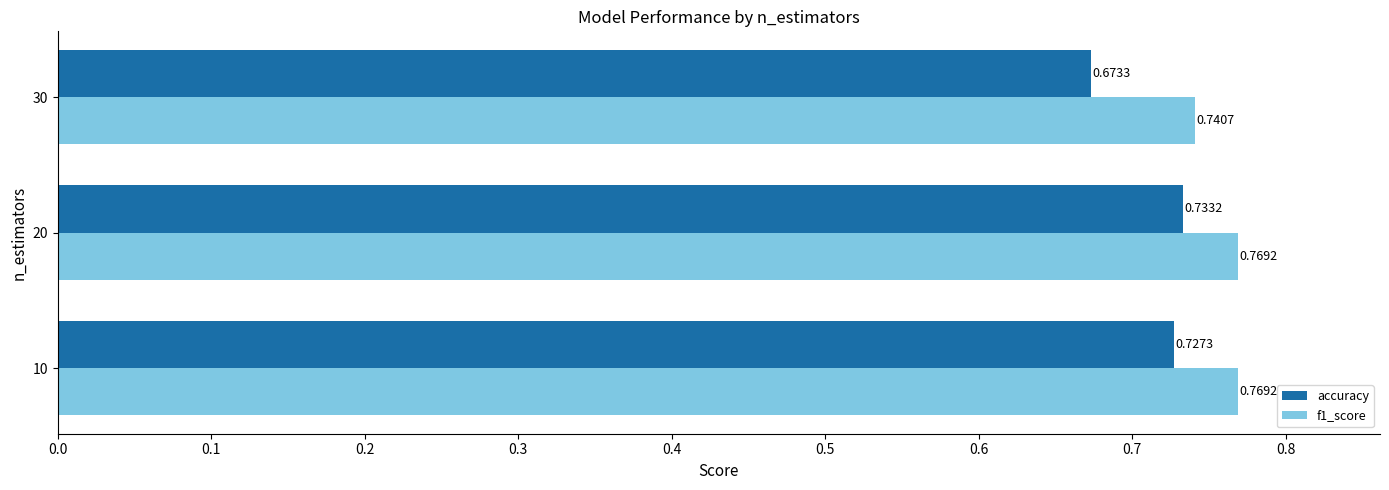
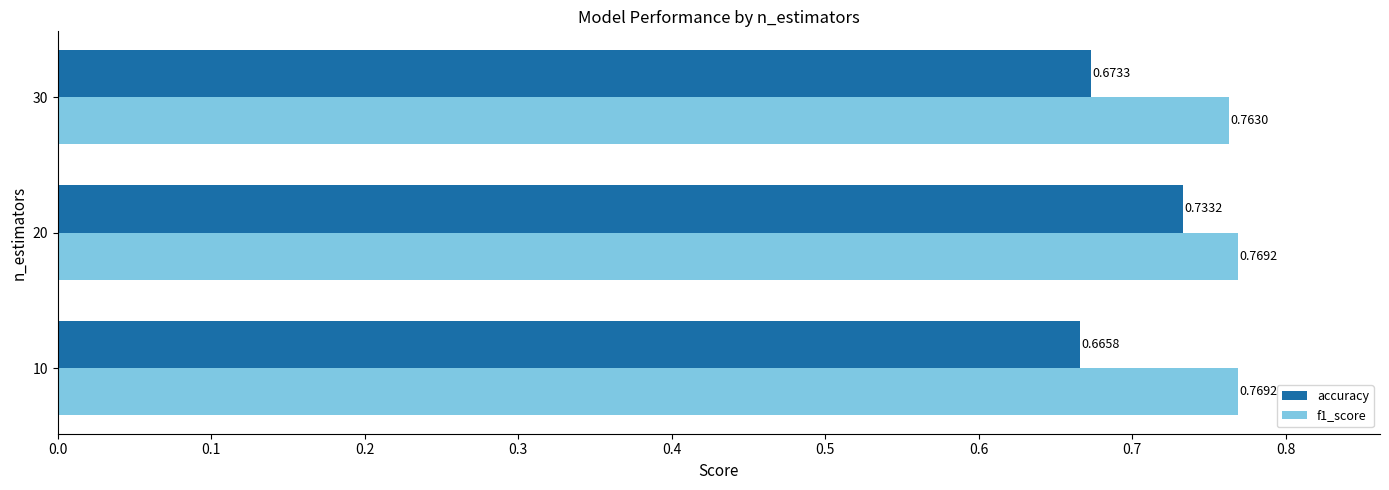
f1_score, 30: 0.7407 -> 0.7630
accuracy, 10: 0.7273 -> 0.6658
